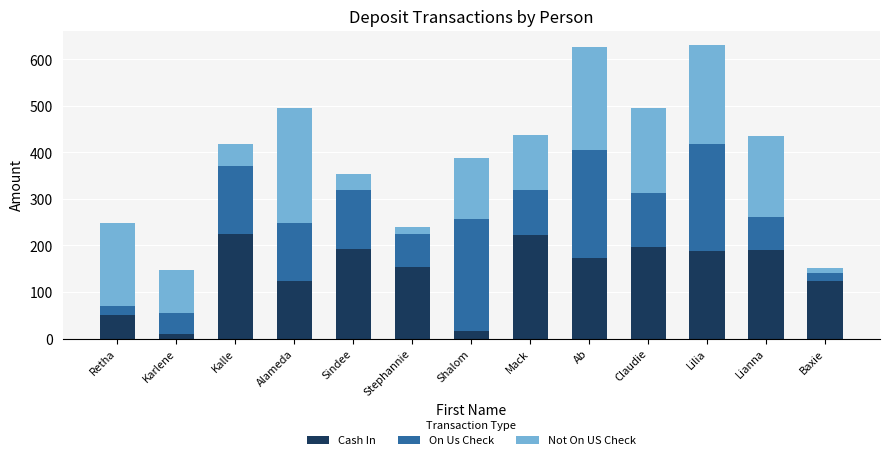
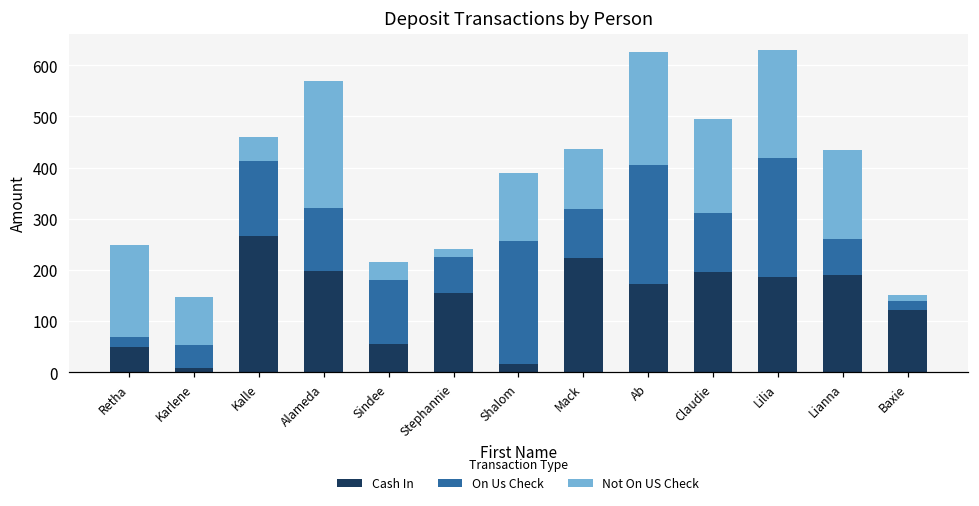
Cash In, Kalle: 230 -> 270
Cash In, Alameda: 120 -> 200
Cash In, Sindee: 190 -> 60
